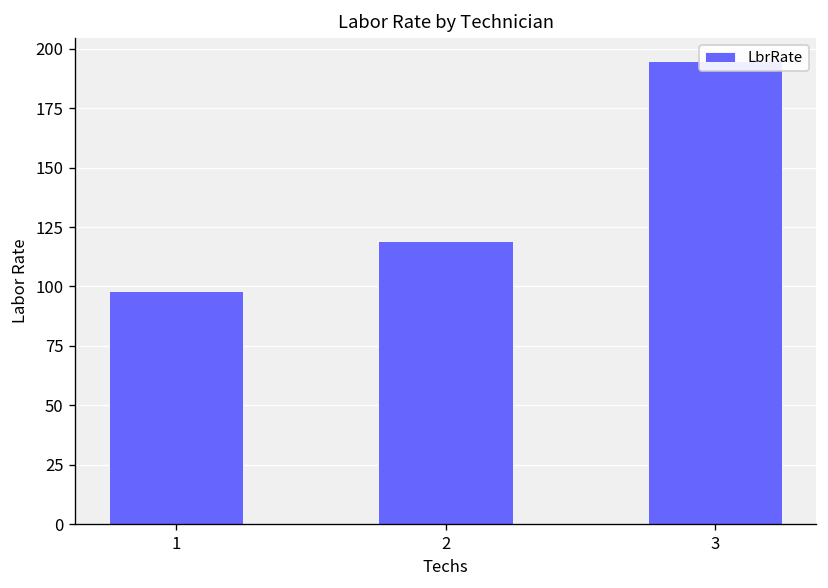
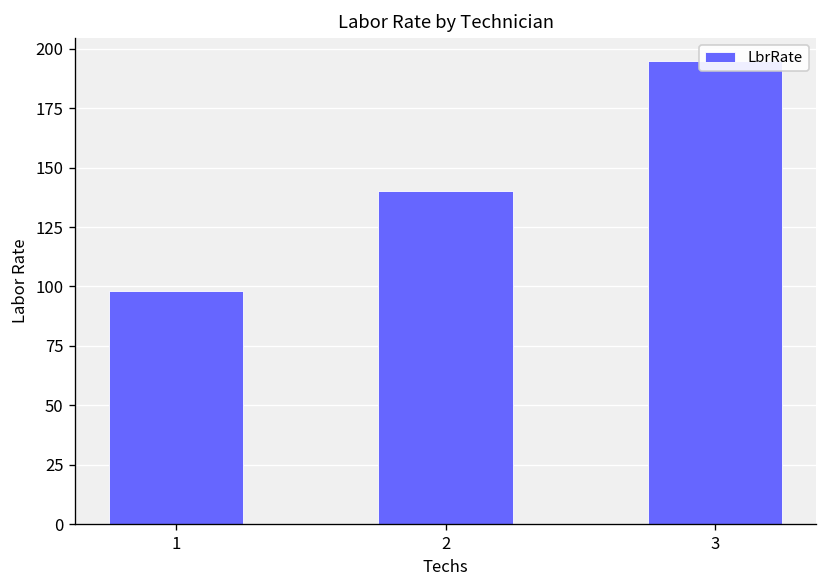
2: 119 -> 140
